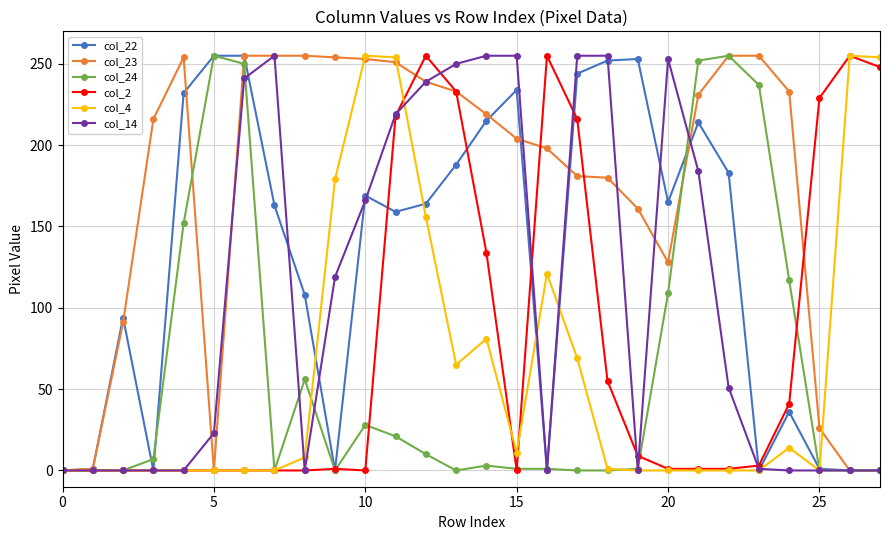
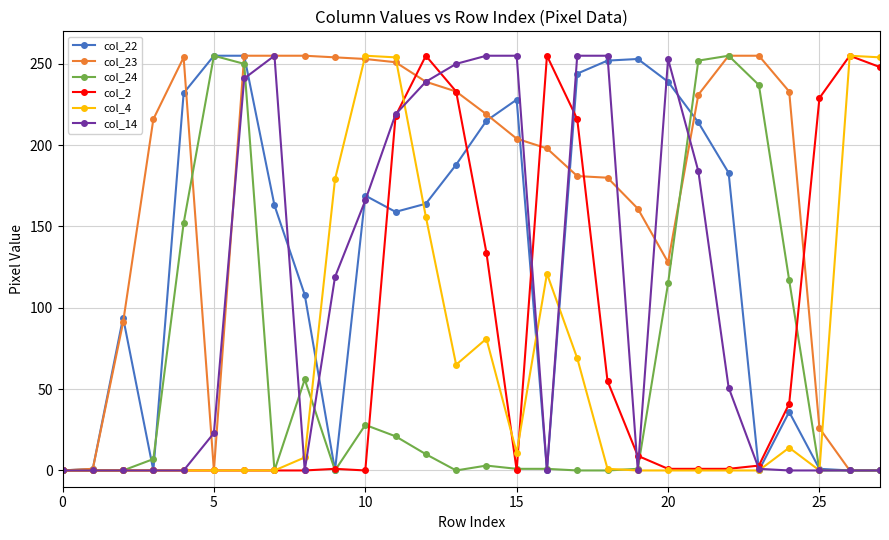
col_22, 15: 234 -> 228
col_22, 20: 165 -> 239
col_24, 20: 109 -> 115
